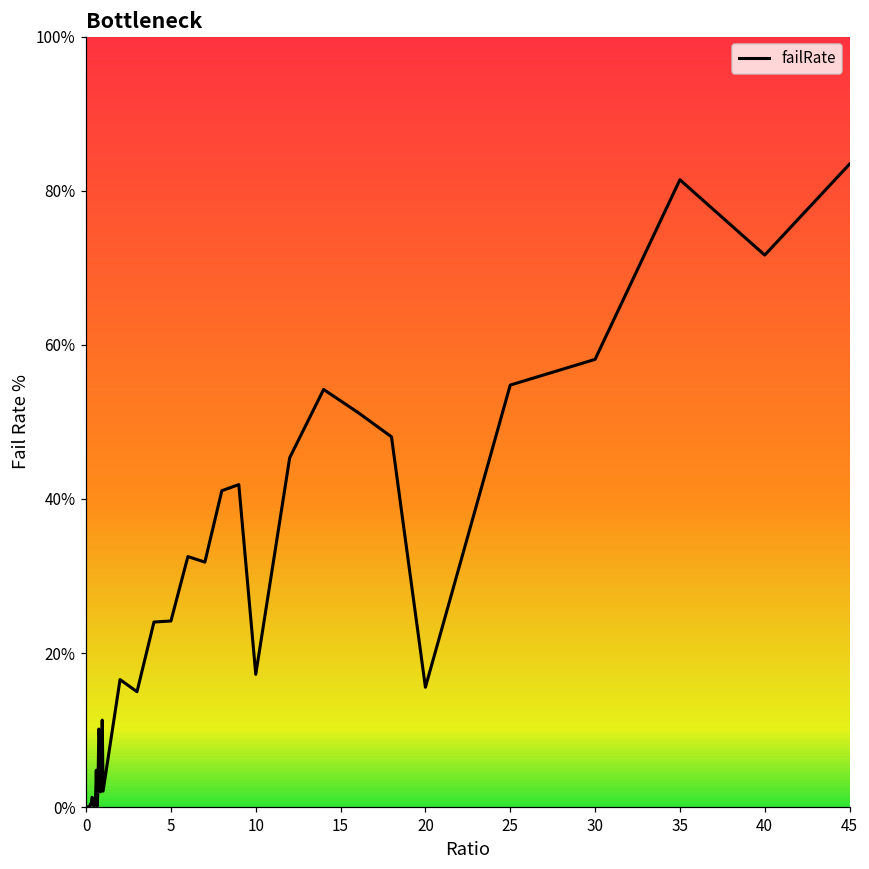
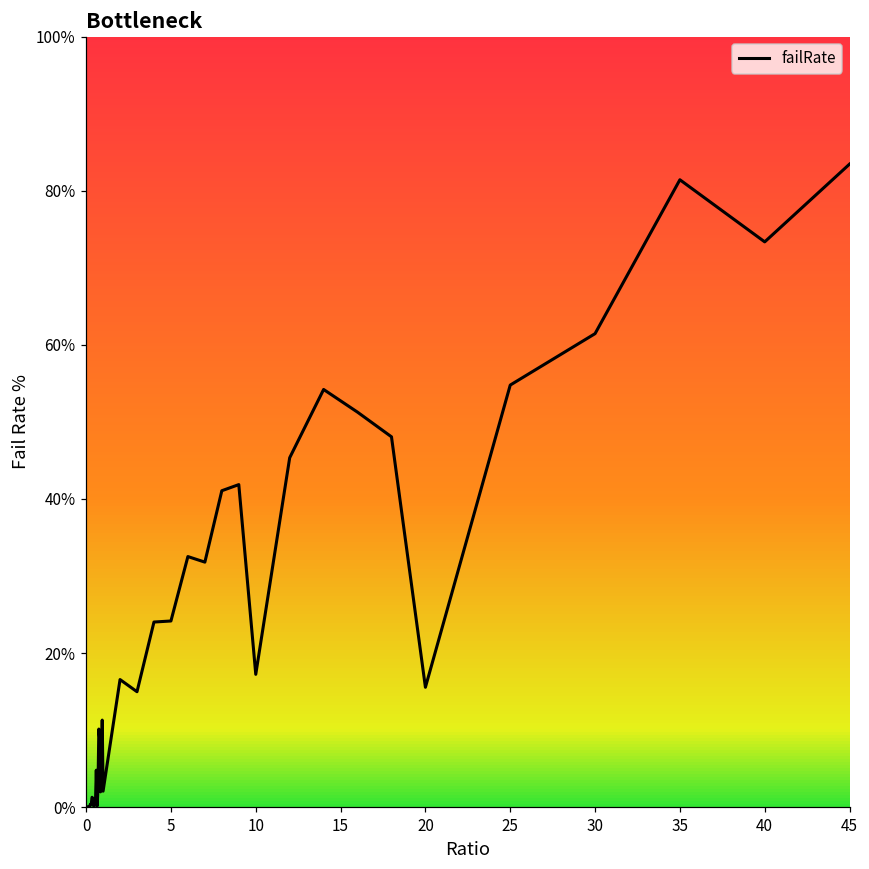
30: 58% -> 61%
40: 72% -> 73%
